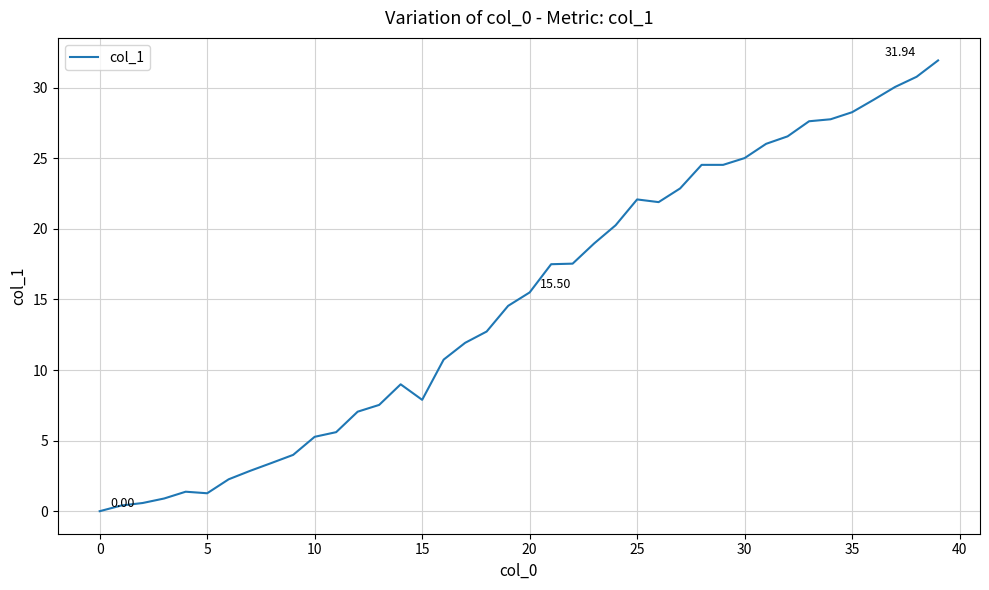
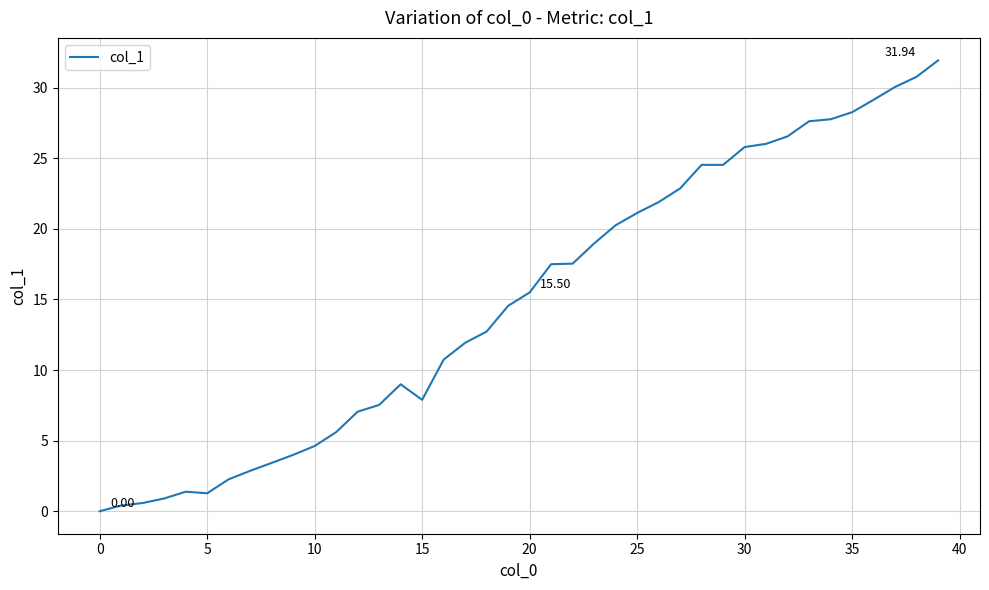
10: 5.3 -> 4.6
25: 22.1 -> 21.1
30: 25.0 -> 25.8
